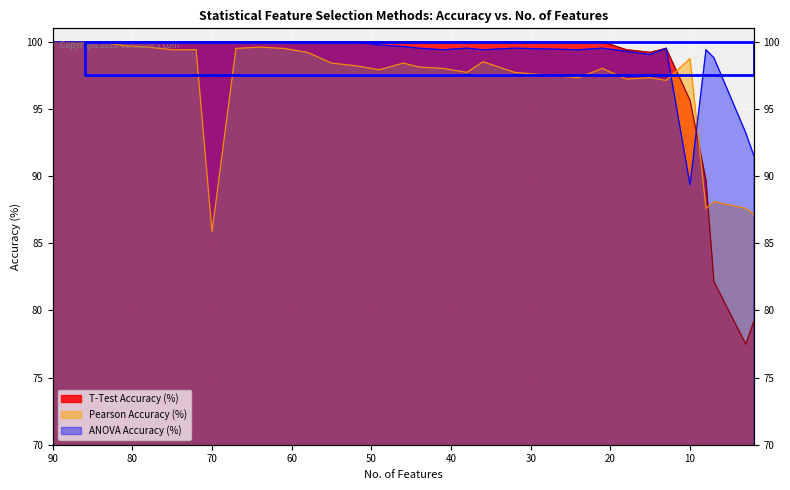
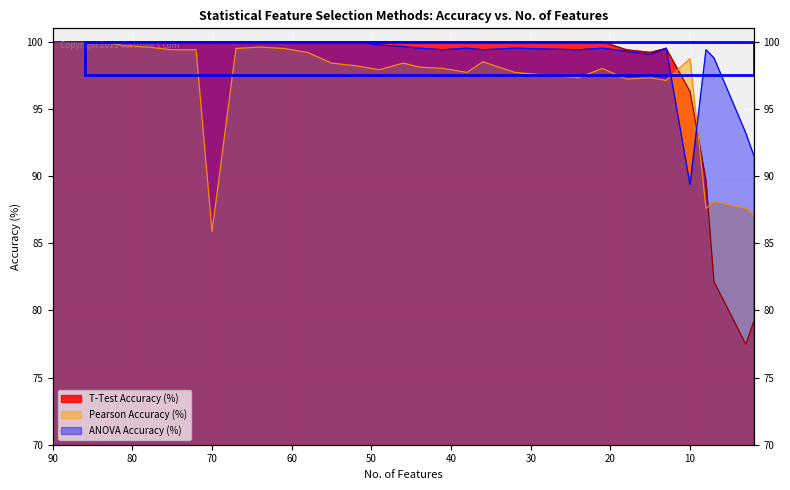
T-Test Accuracy (%), 10: 95.6 -> 96.3
